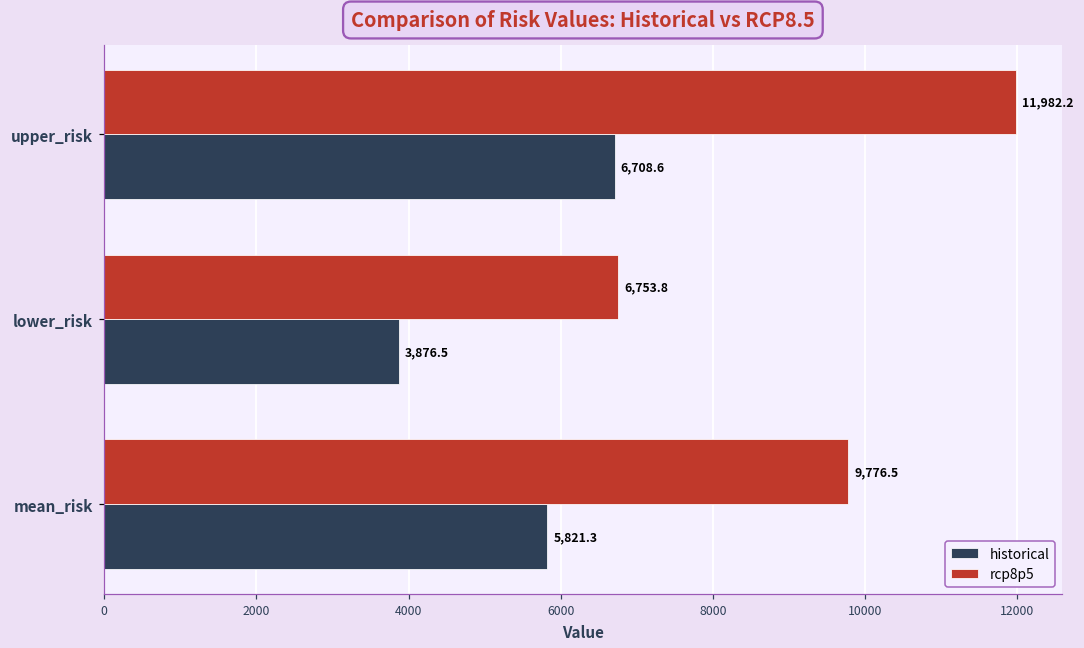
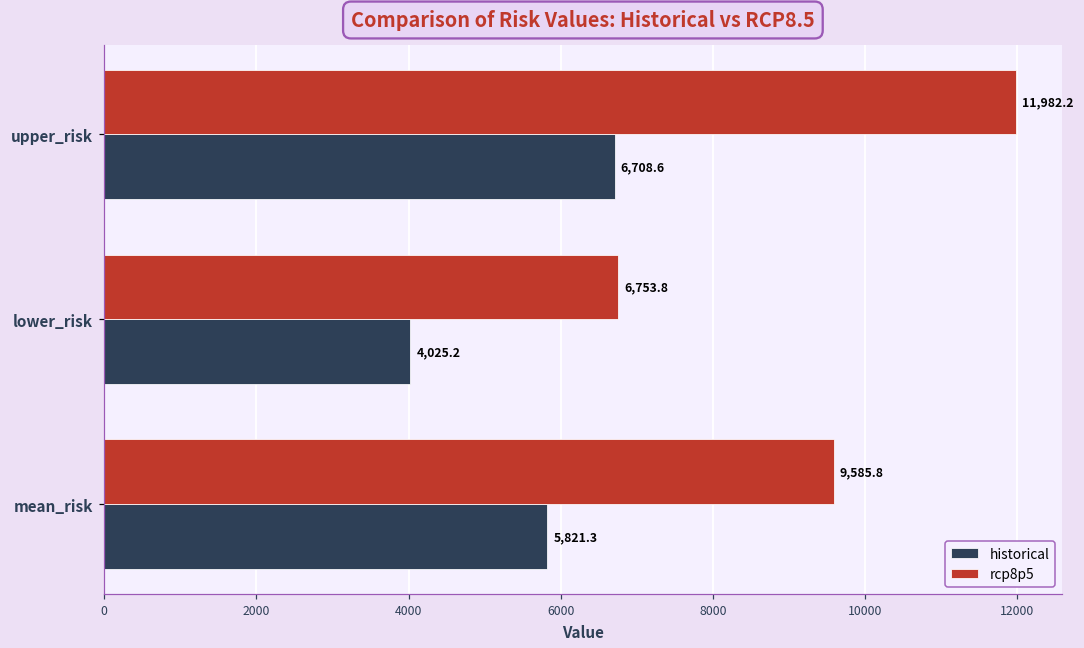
historical, lower_risk: 3,876.5 -> 4,025.2
rcp8p5, mean_risk: 9,776.5 -> 9,585.8
